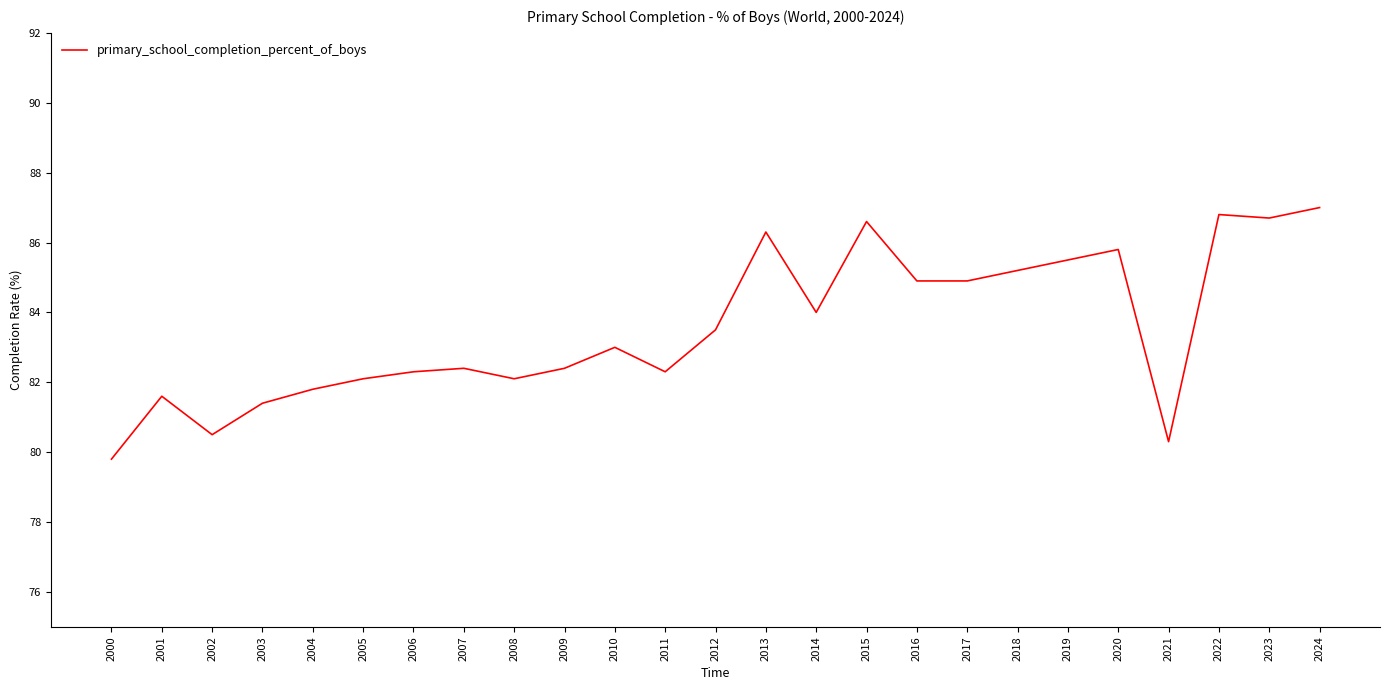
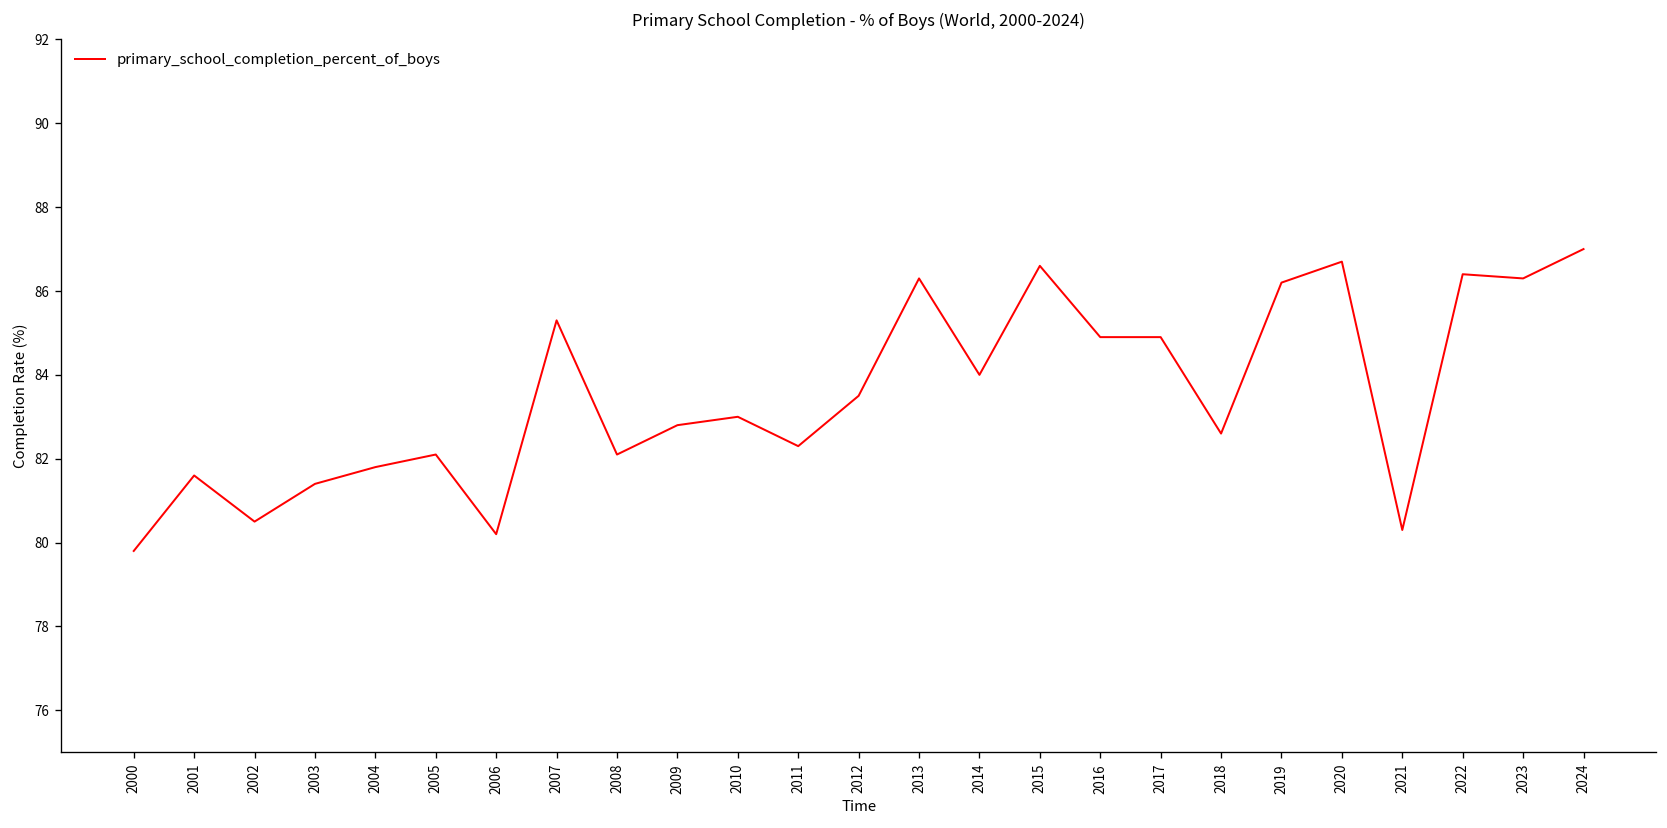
2006: 82.3 -> 80.2
2007: 82.4 -> 85.3
2009: 82.4 -> 82.8
2018: 85.2 -> 82.6
2019: 85.5 -> 86.2
2020: 85.8 -> 86.7
2022: 86.8 -> 86.4
2023: 86.7 -> 86.3
